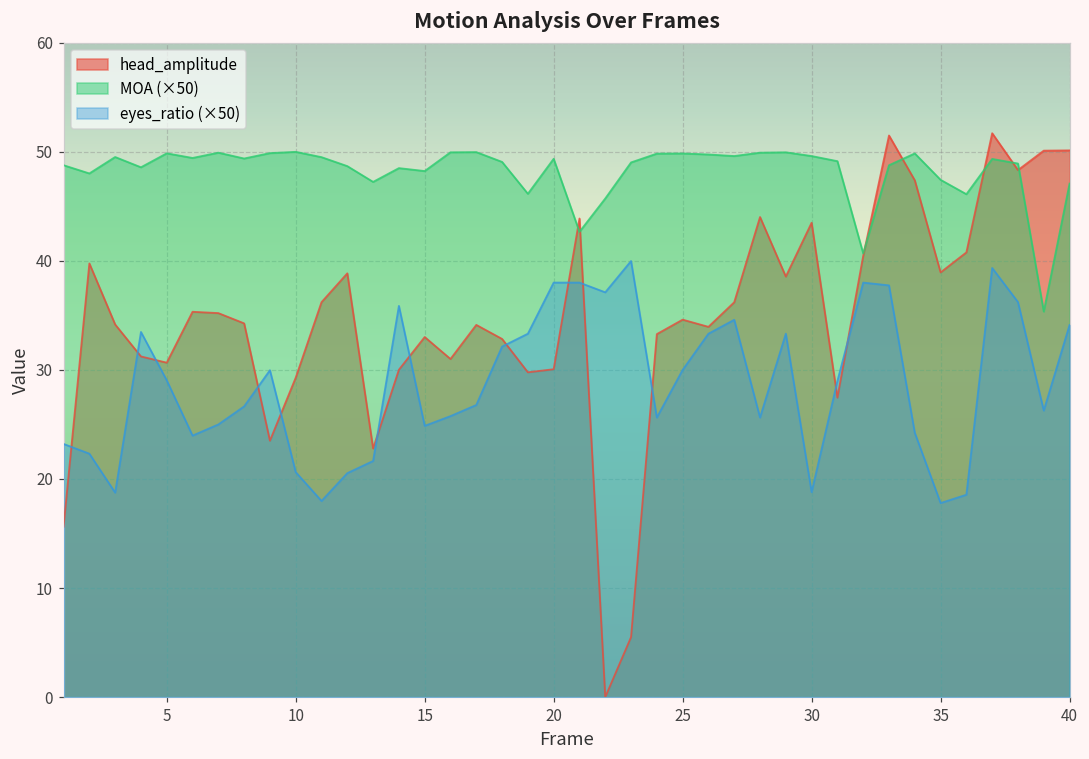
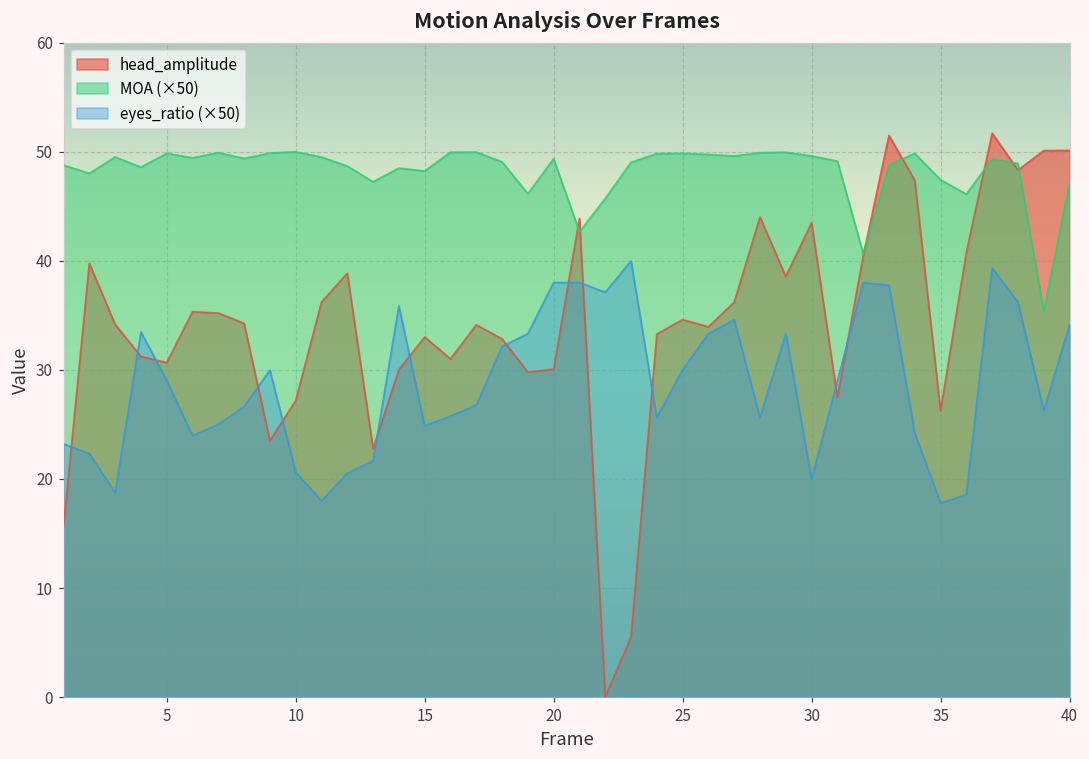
head_amplitude, 10: 29 -> 27
eyes_ratio (×50), 30: 19 -> 20
head_amplitude, 35: 39 -> 26
